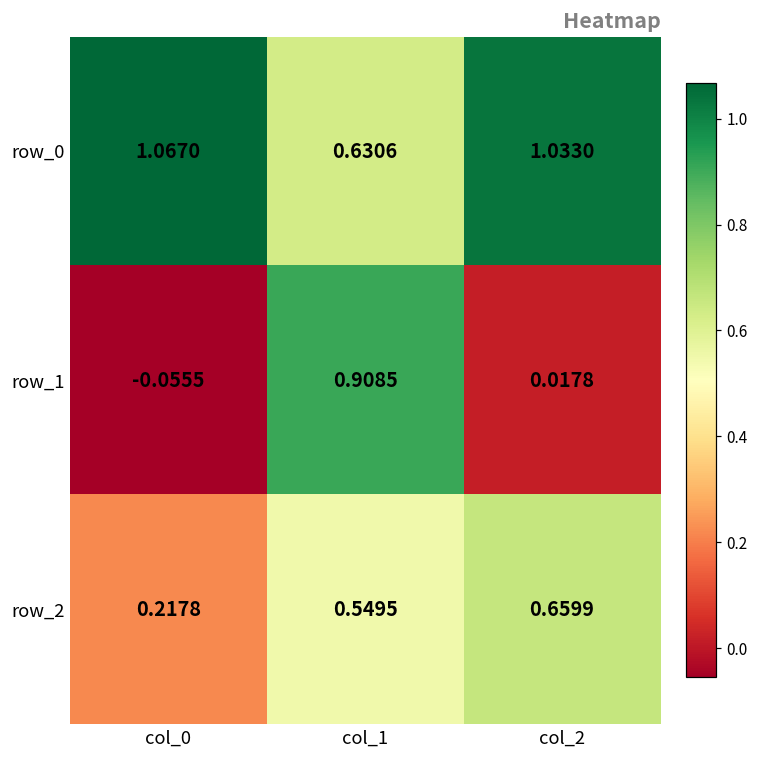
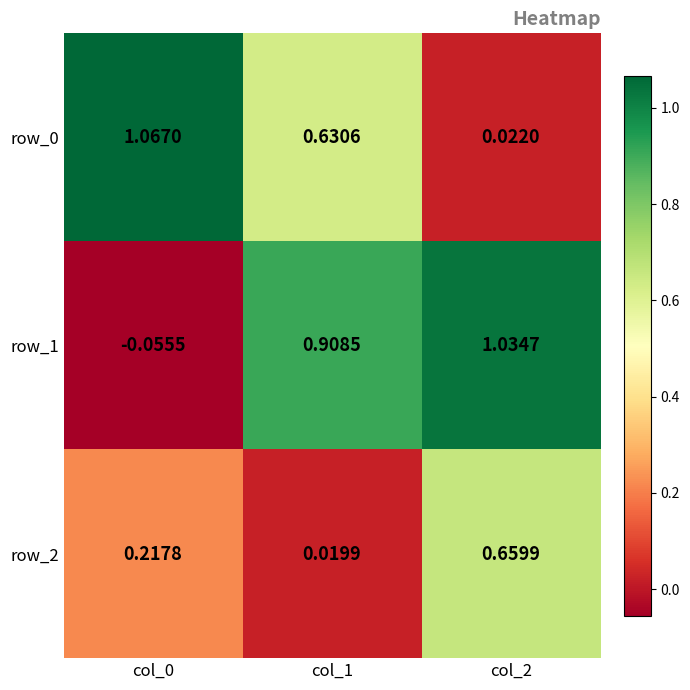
row_0, col_2: 1.0330 -> 0.0220
row_1, col_2: 0.0178 -> 1.0347
row_2, col_1: 0.5495 -> 0.0199
